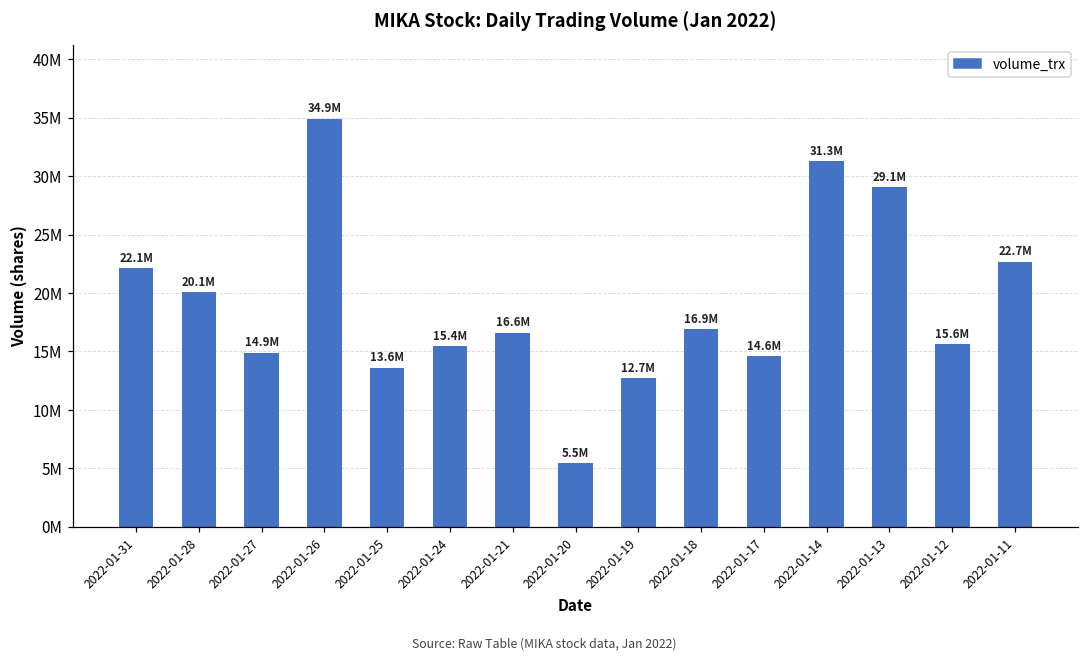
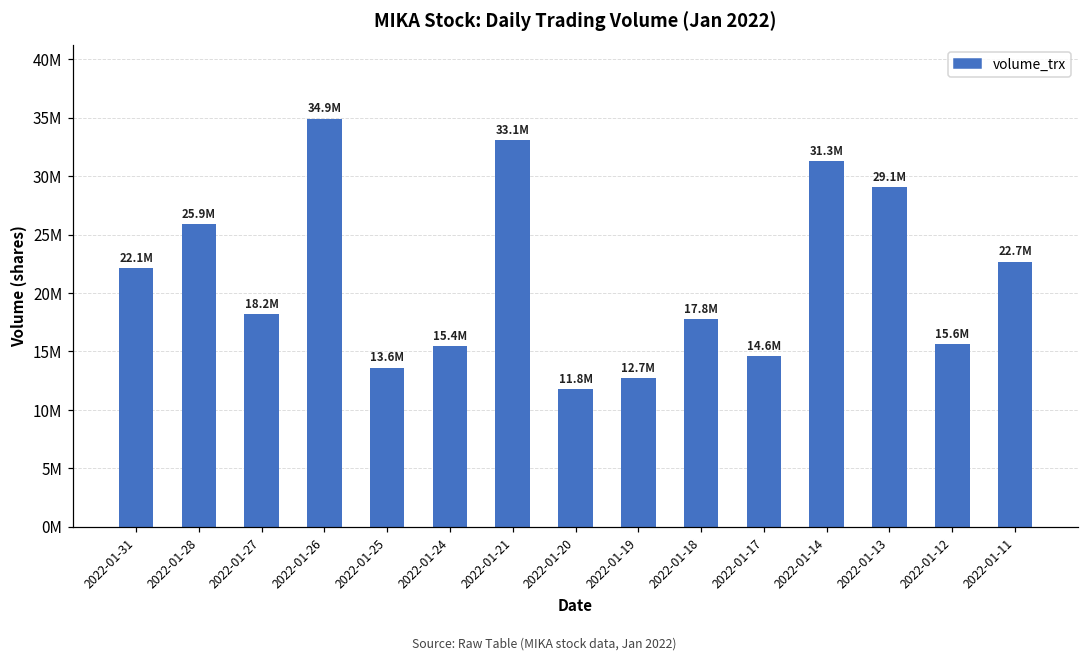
2022-01-28: 20.1M -> 25.9M
2022-01-27: 14.9M -> 18.2M
2022-01-21: 16.6M -> 33.1M
2022-01-20: 5.5M -> 11.8M
2022-01-18: 16.9M -> 17.8M
